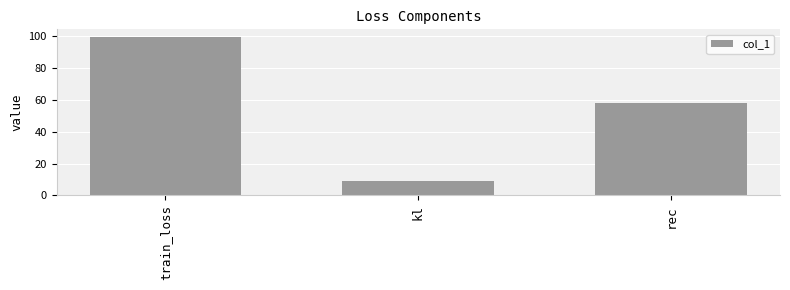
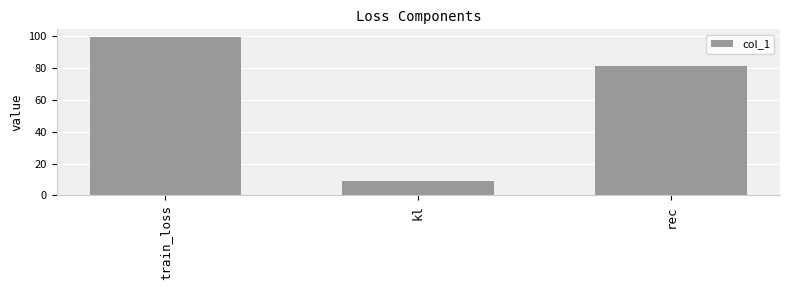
rec: 58 -> 81
